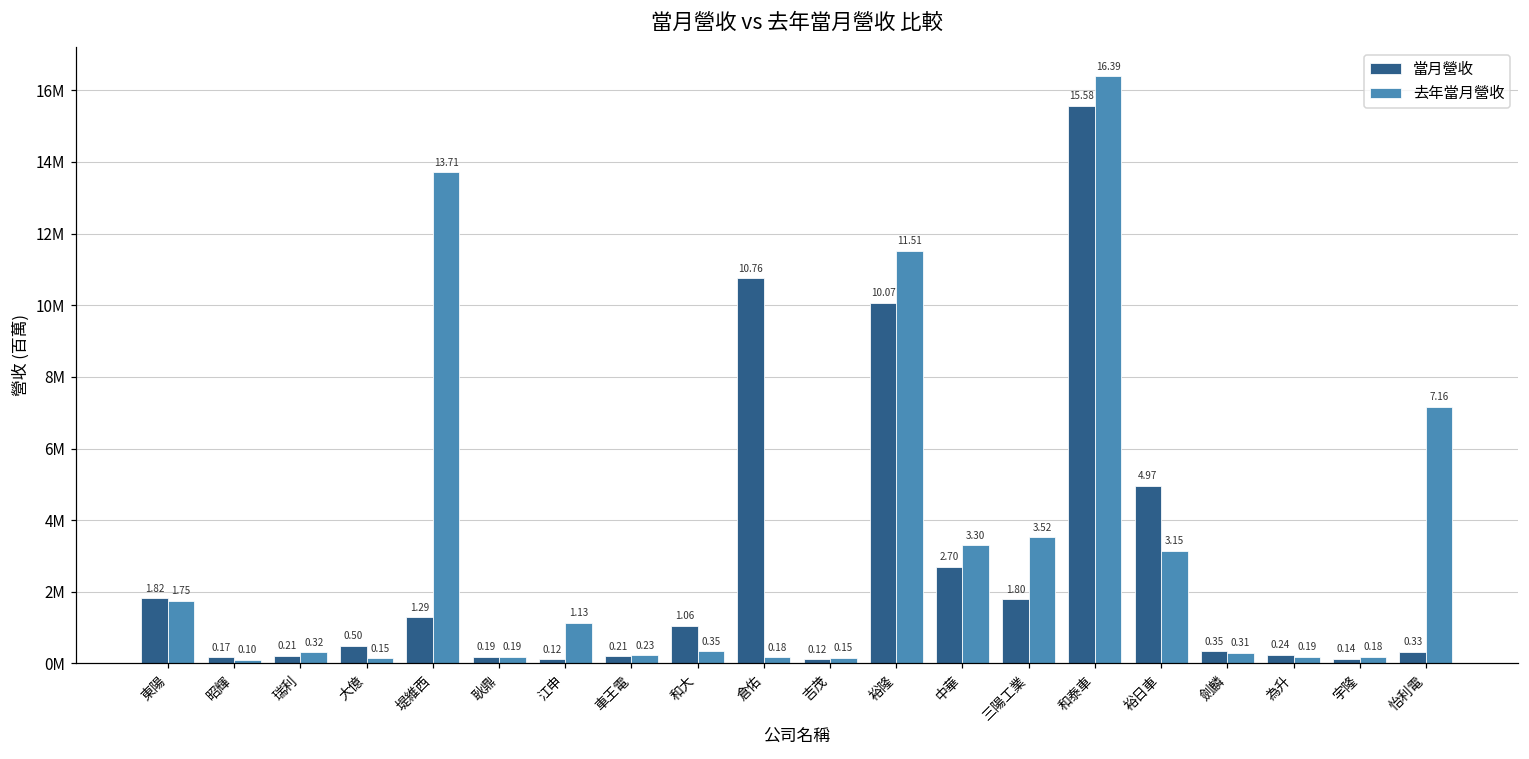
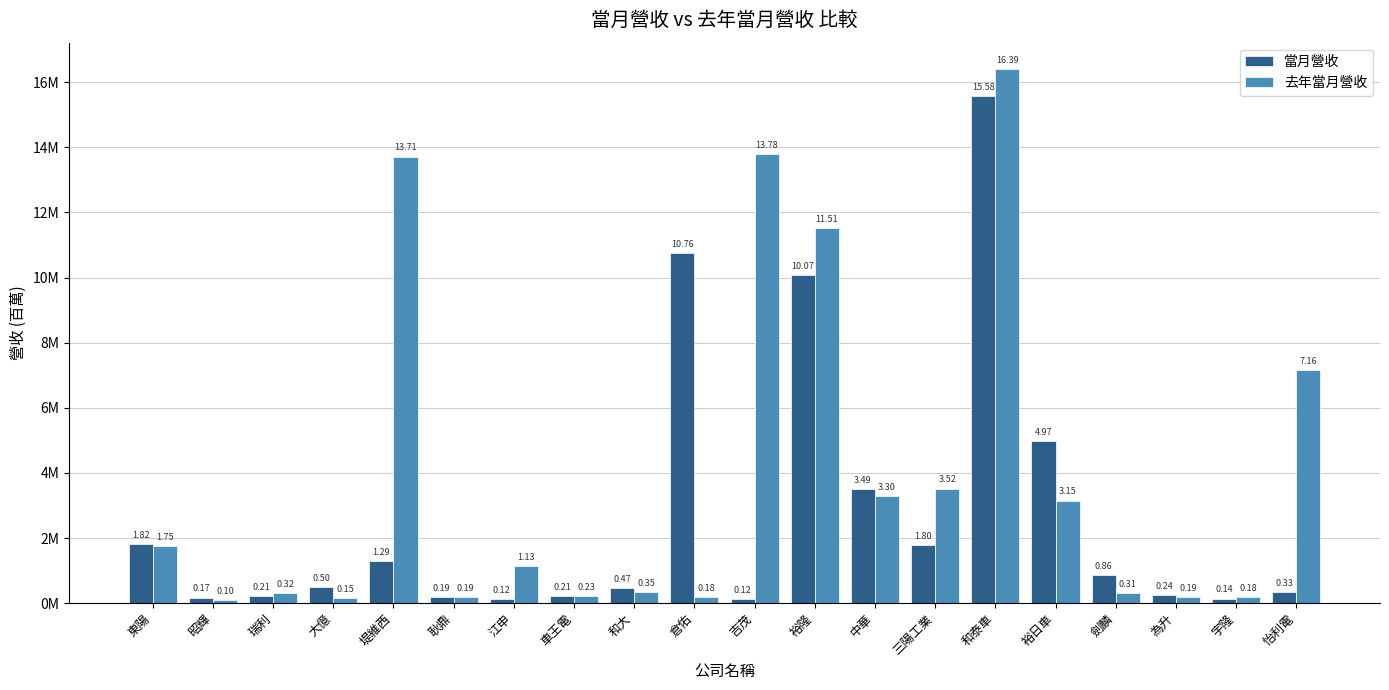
當月營收, 和大: 1.06 -> 0.47
去年當月營收, 吉茂: 0.15 -> 13.78
當月營收, 中華: 2.70 -> 3.49
當月營收, 劍麟: 0.35 -> 0.86
